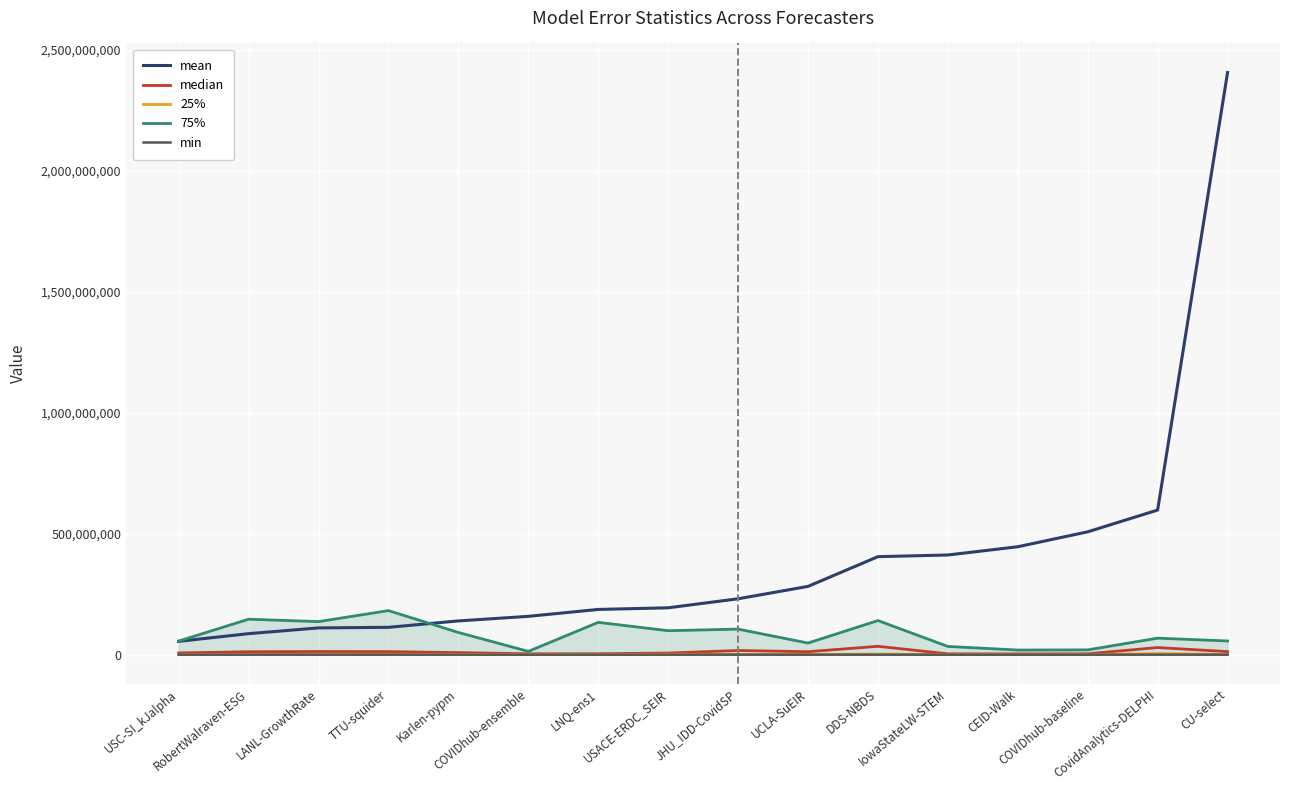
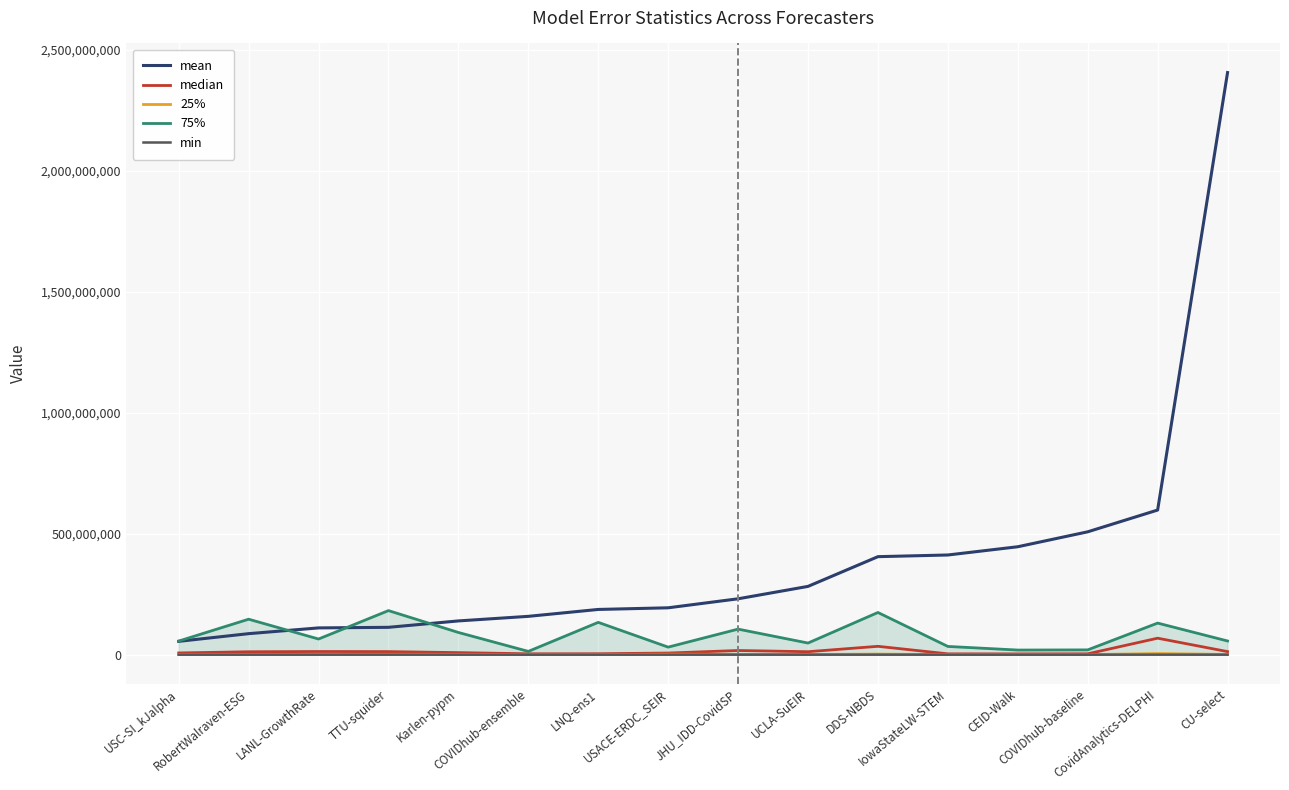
75%, LANL-GrowthRate: 140,000,000 -> 60,000,000
75%, USACE-ERDC_SEIR: 100,000,000 -> 30,000,000
75%, DDS-NBDS: 140,000,000 -> 170,000,000
median, CovidAnalytics-DELPHI: 30,000,000 -> 70,000,000
75%, CovidAnalytics-DELPHI: 70,000,000 -> 130,000,000
